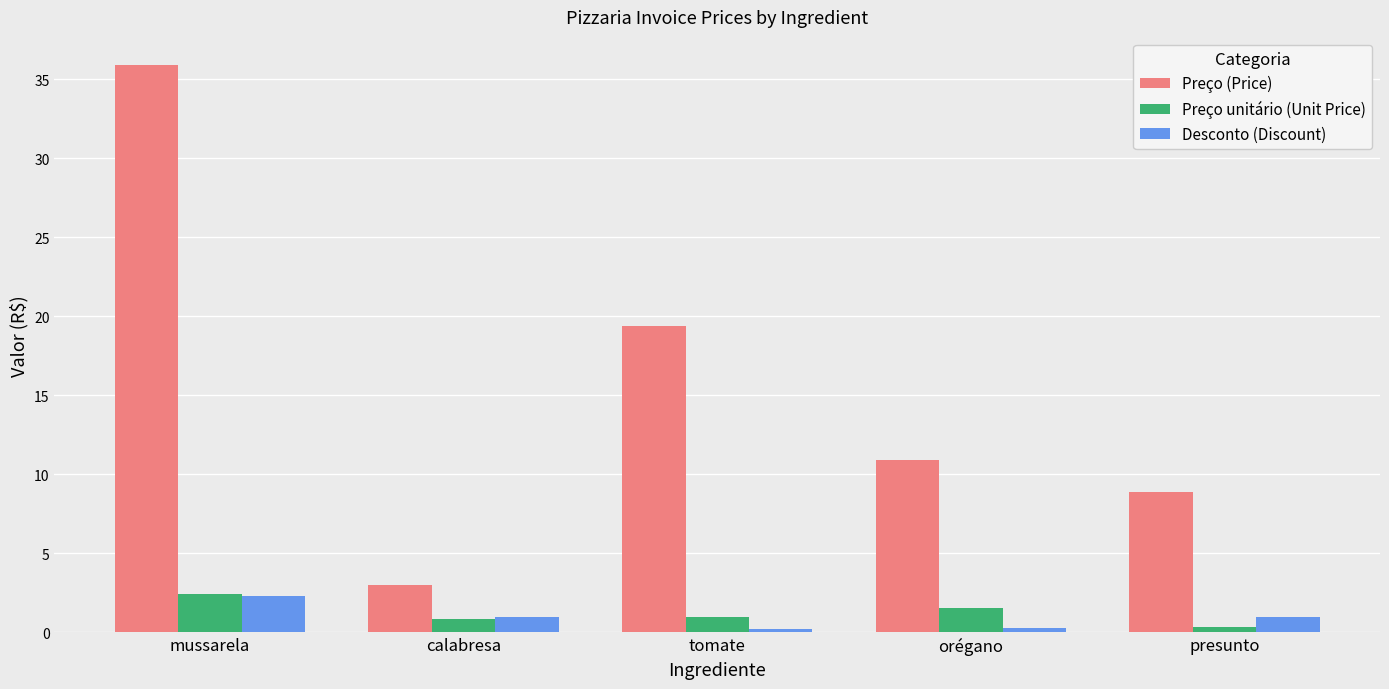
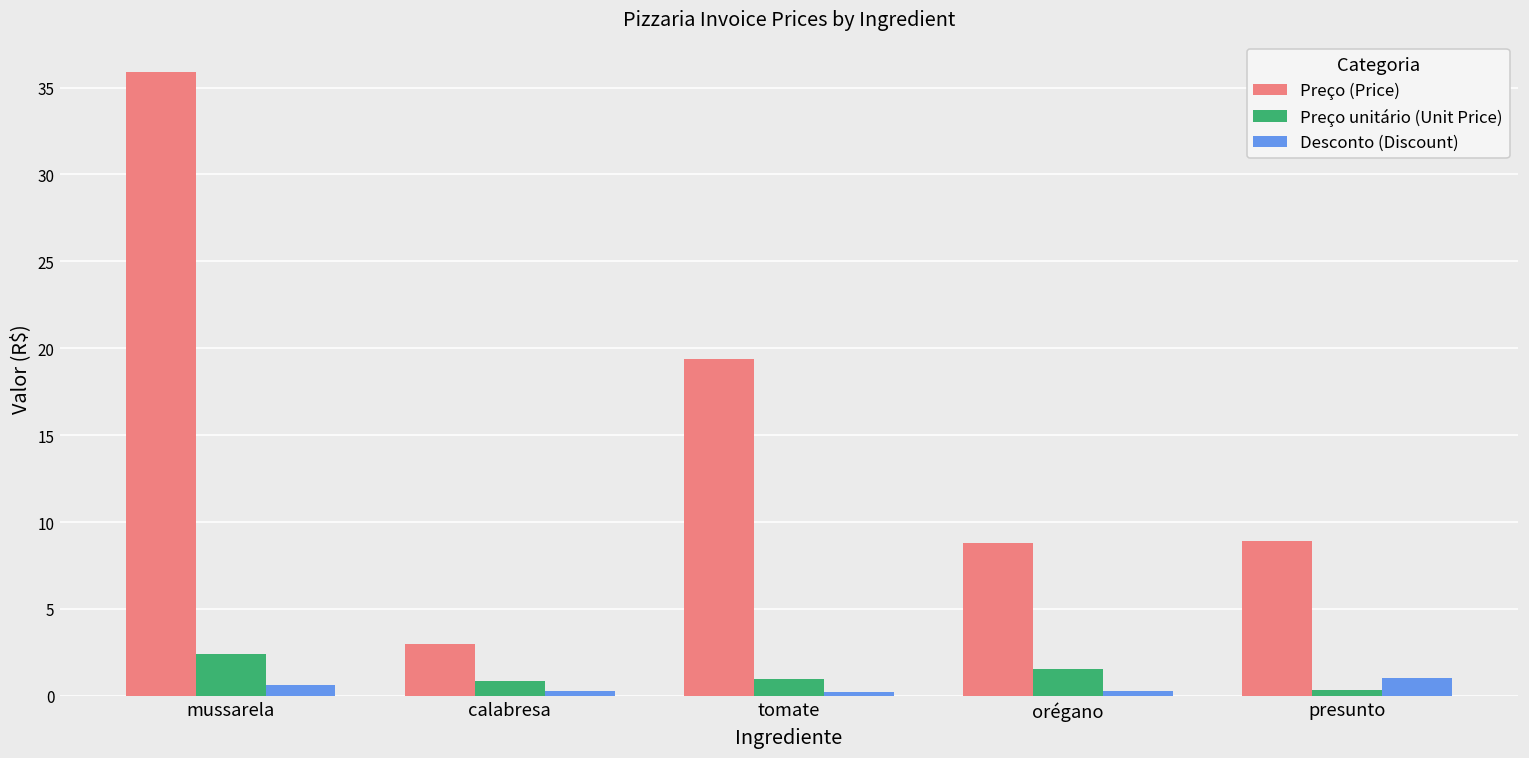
Desconto (Discount), mussarela: 2.3 -> 0.6
Desconto (Discount), calabresa: 1.0 -> 0.3
Preço (Price), orégano: 10.9 -> 8.8
